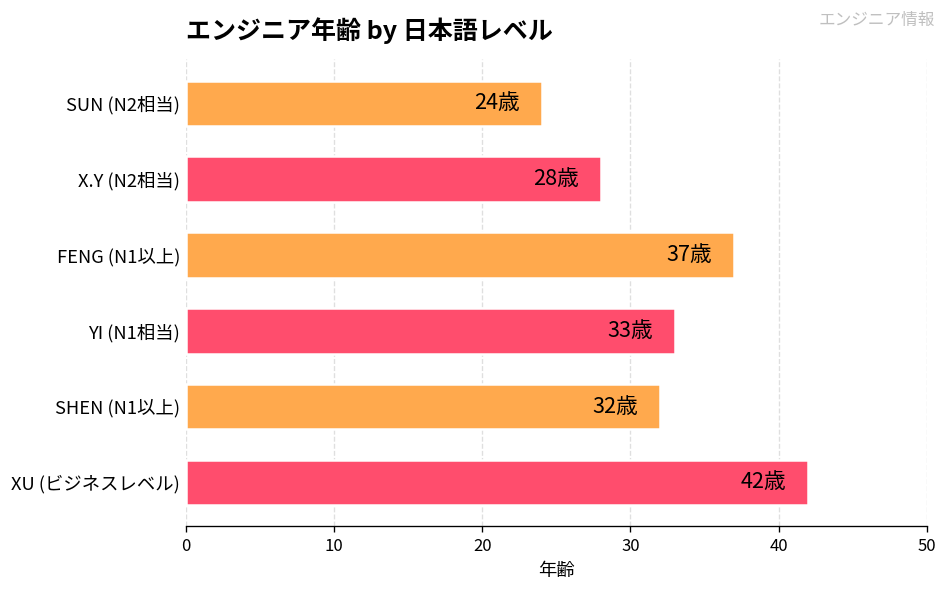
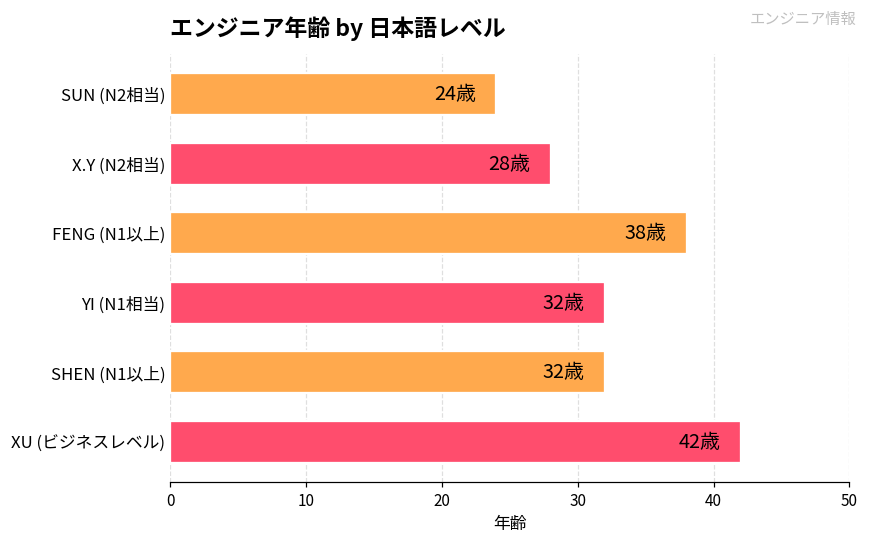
FENG (N1以上): 37歳 -> 38歳
YI (N1相当): 33歳 -> 32歳
